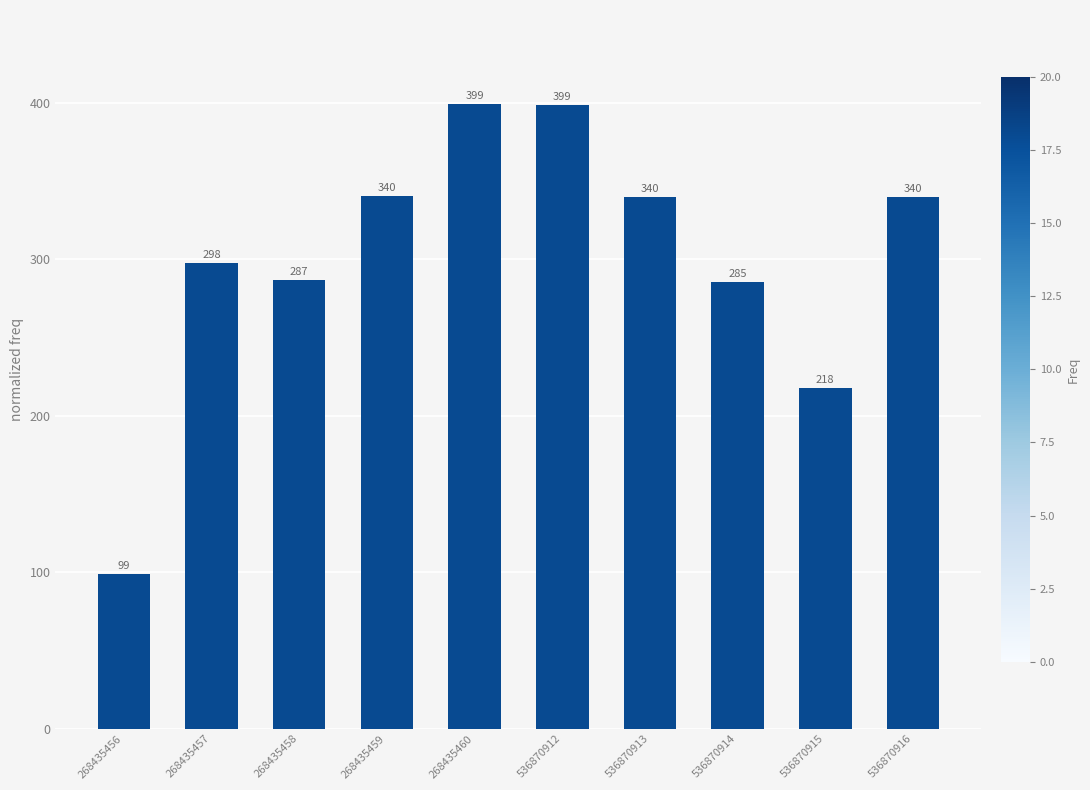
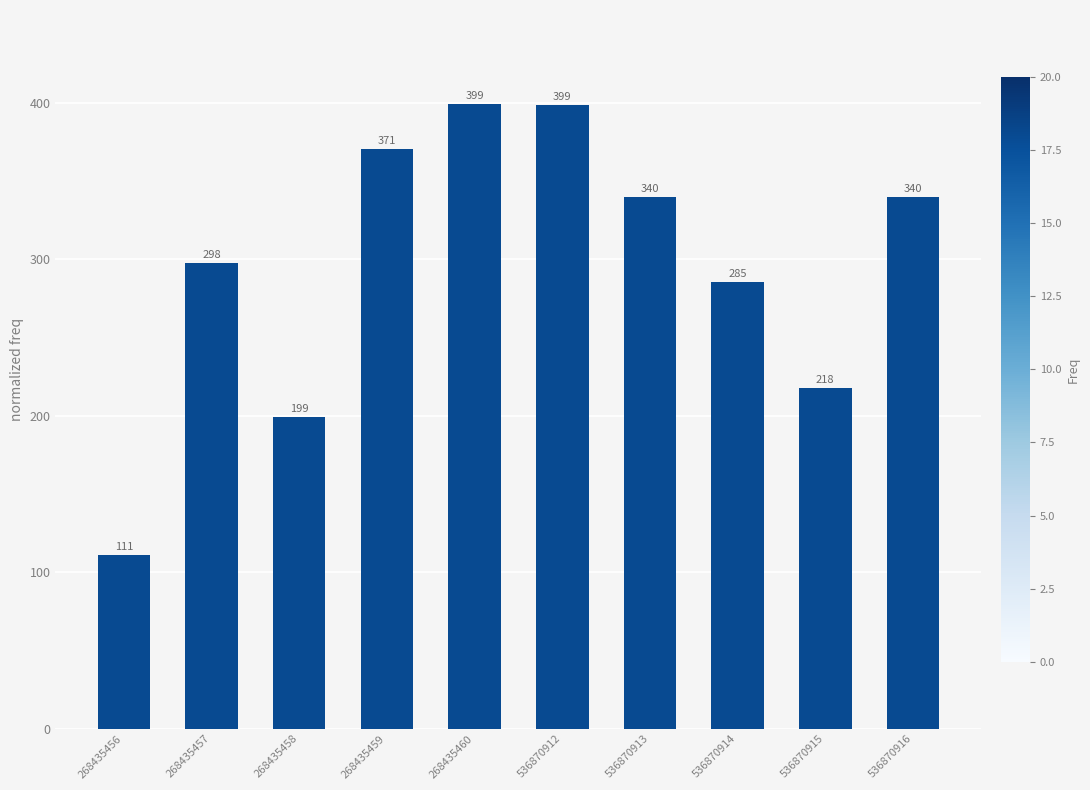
268435456: 99 -> 111
268435458: 287 -> 199
268435459: 340 -> 371
